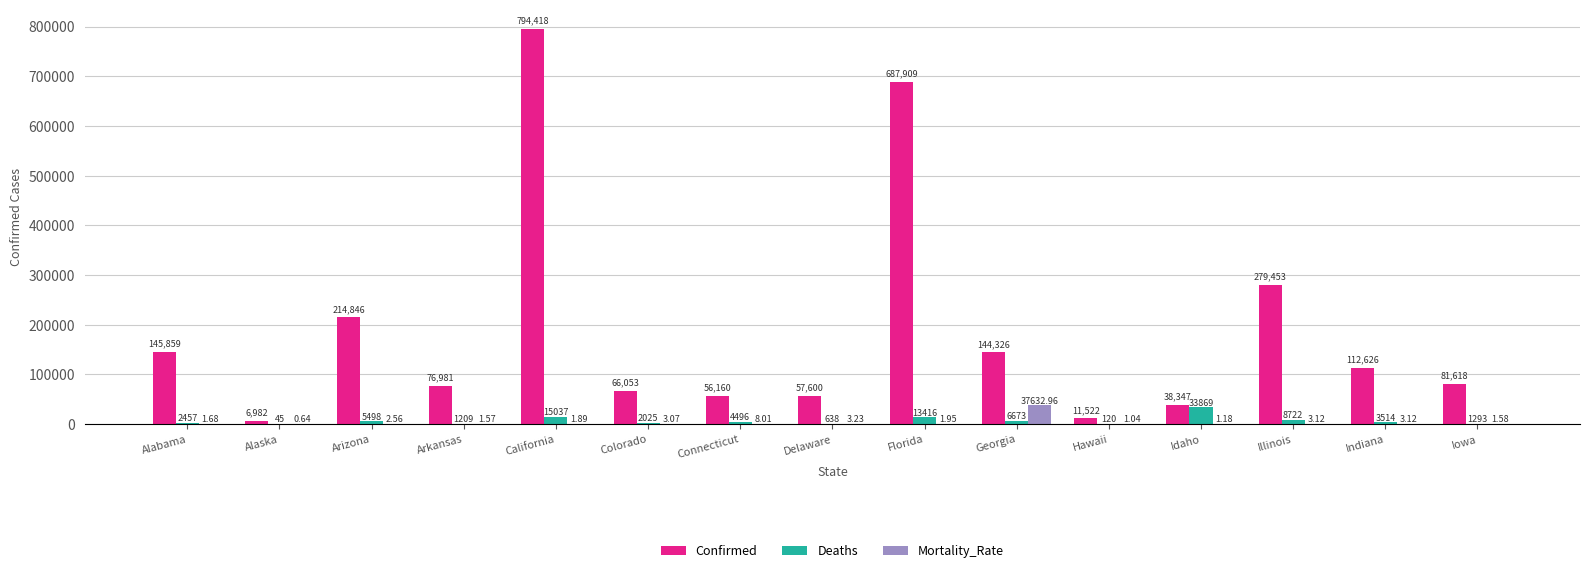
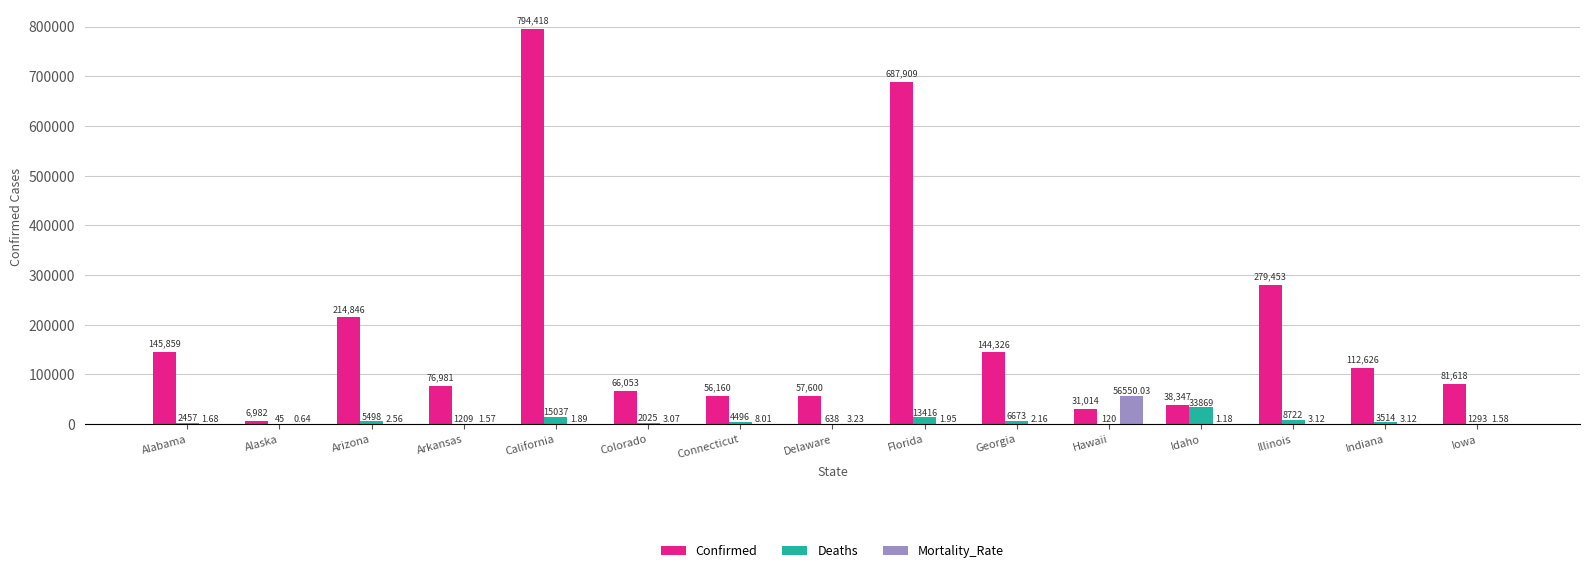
Mortality_Rate, Georgia: 37632.96 -> 2.16
Confirmed, Hawaii: 11,522 -> 31,014
Mortality_Rate, Hawaii: 1.04 -> 56550.03
